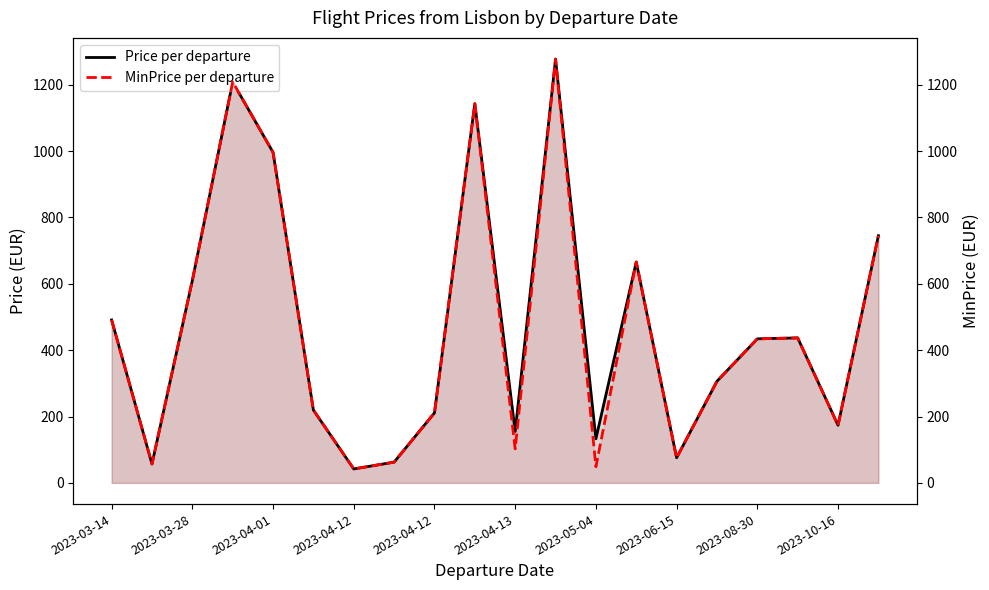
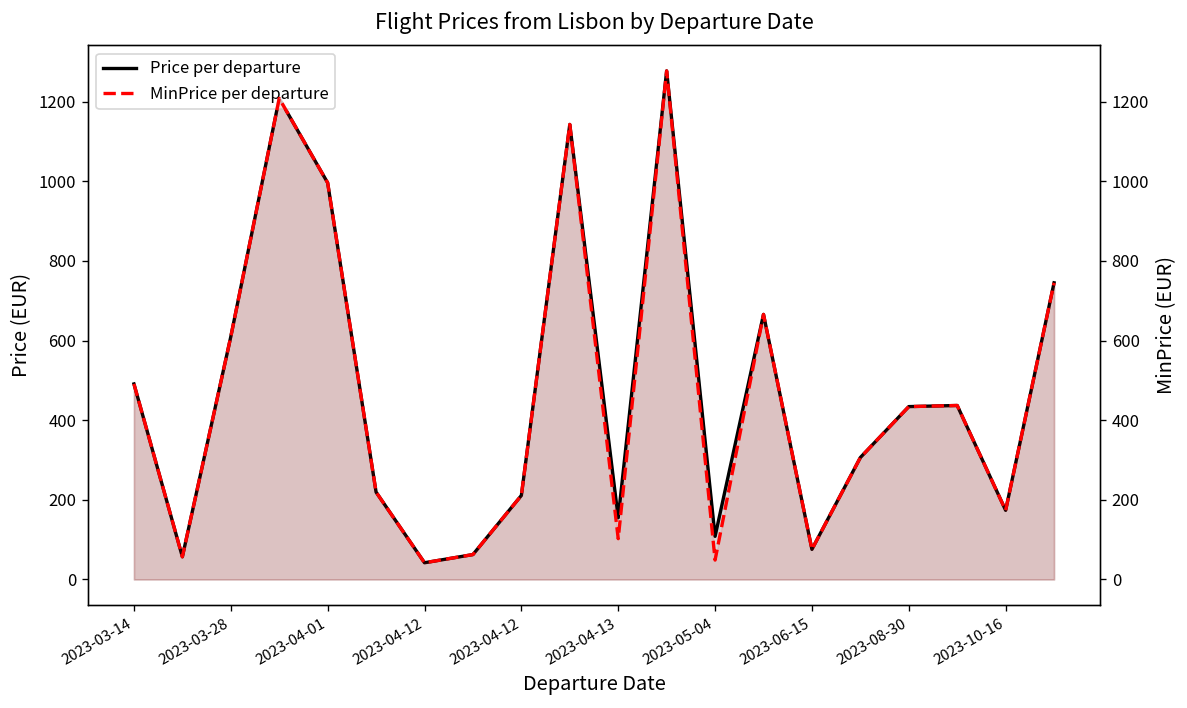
Price per departure, 2023-05-04: 130 -> 110
